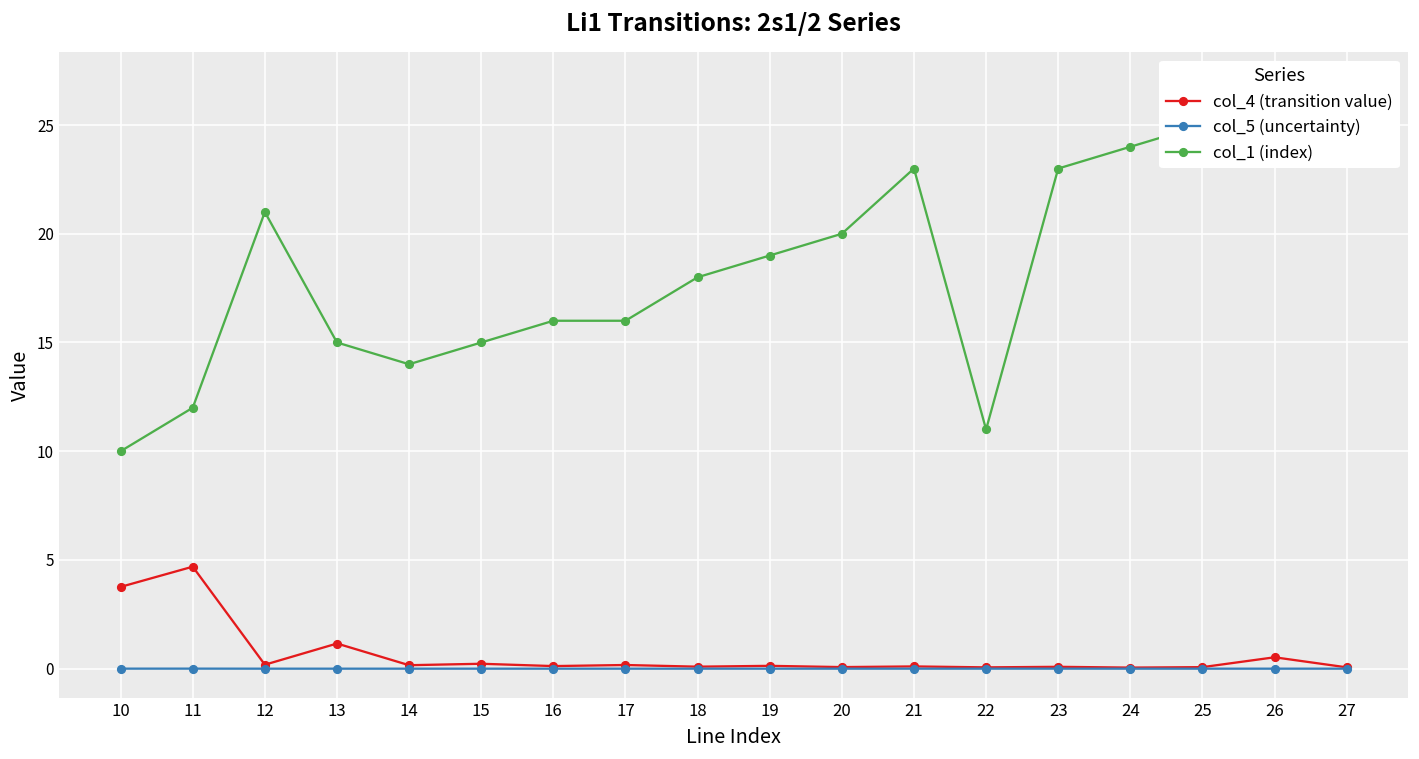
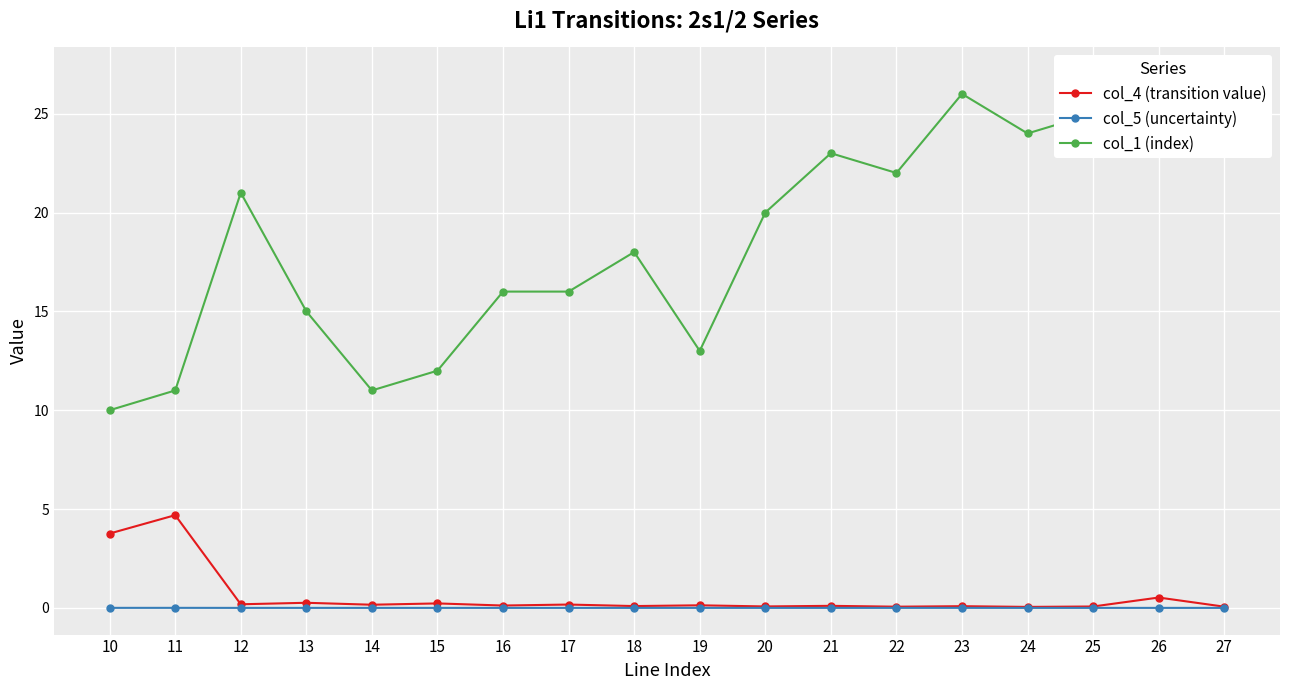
col_1 (index), 11: 12 -> 11
col_4 (transition value), 13: 1.2 -> 0.3
col_1 (index), 14: 14 -> 11
col_1 (index), 15: 15 -> 12
col_1 (index), 19: 19 -> 13
col_1 (index), 22: 11 -> 22
col_1 (index), 23: 23 -> 26
